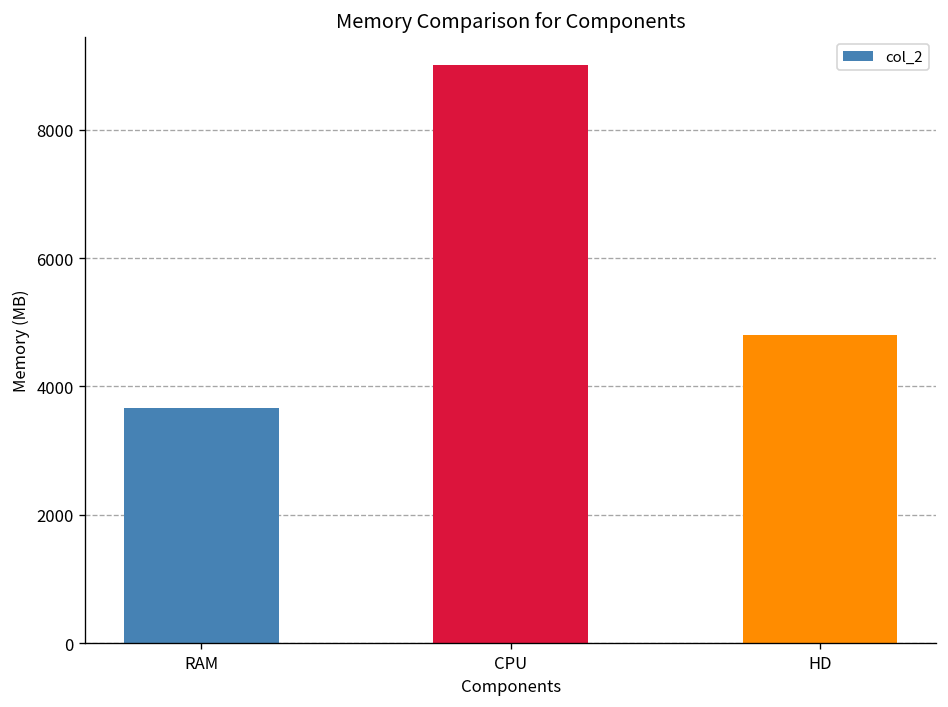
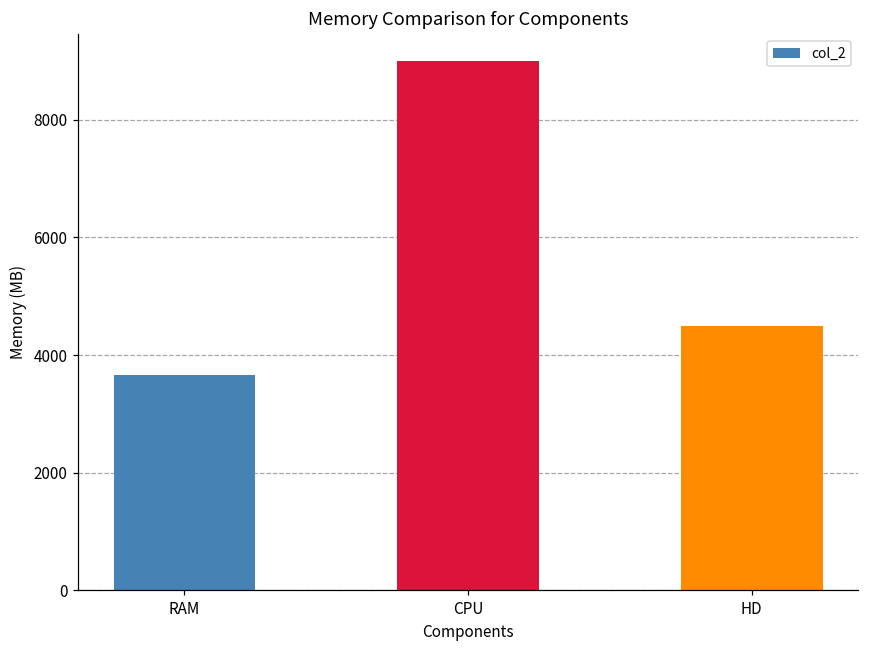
HD: 4800 -> 4500
